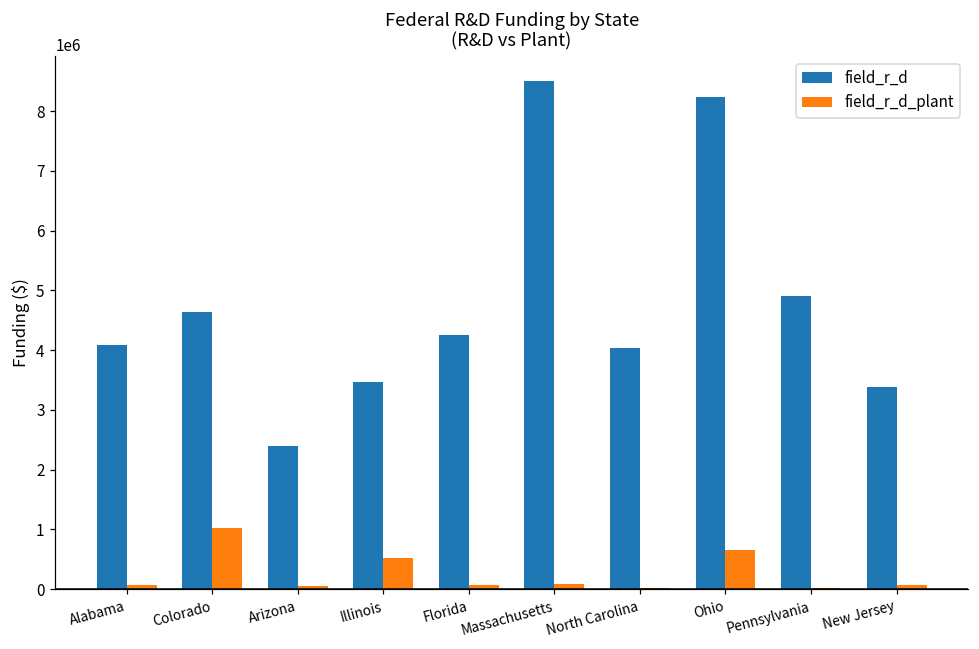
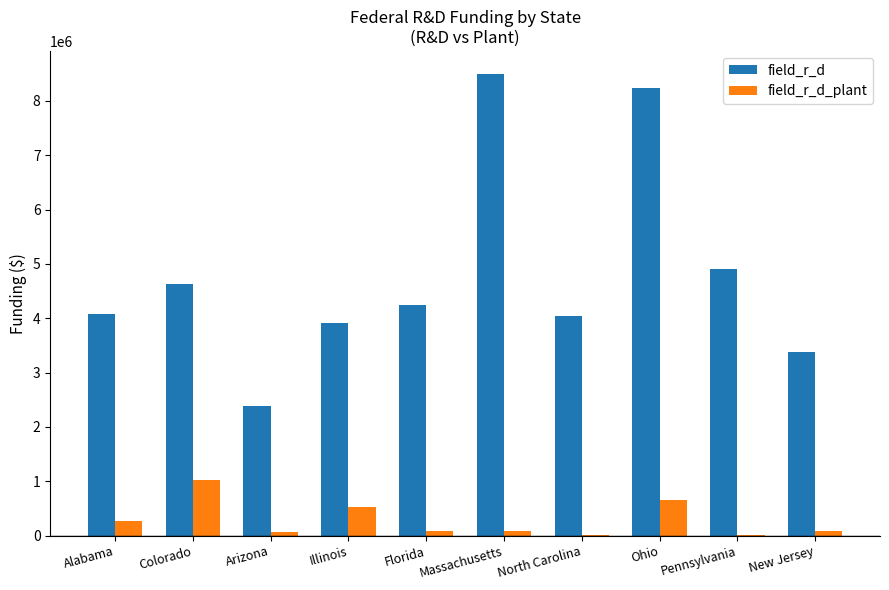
field_r_d_plant, Alabama: 100000 -> 300000
field_r_d, Illinois: 3500000 -> 3900000
